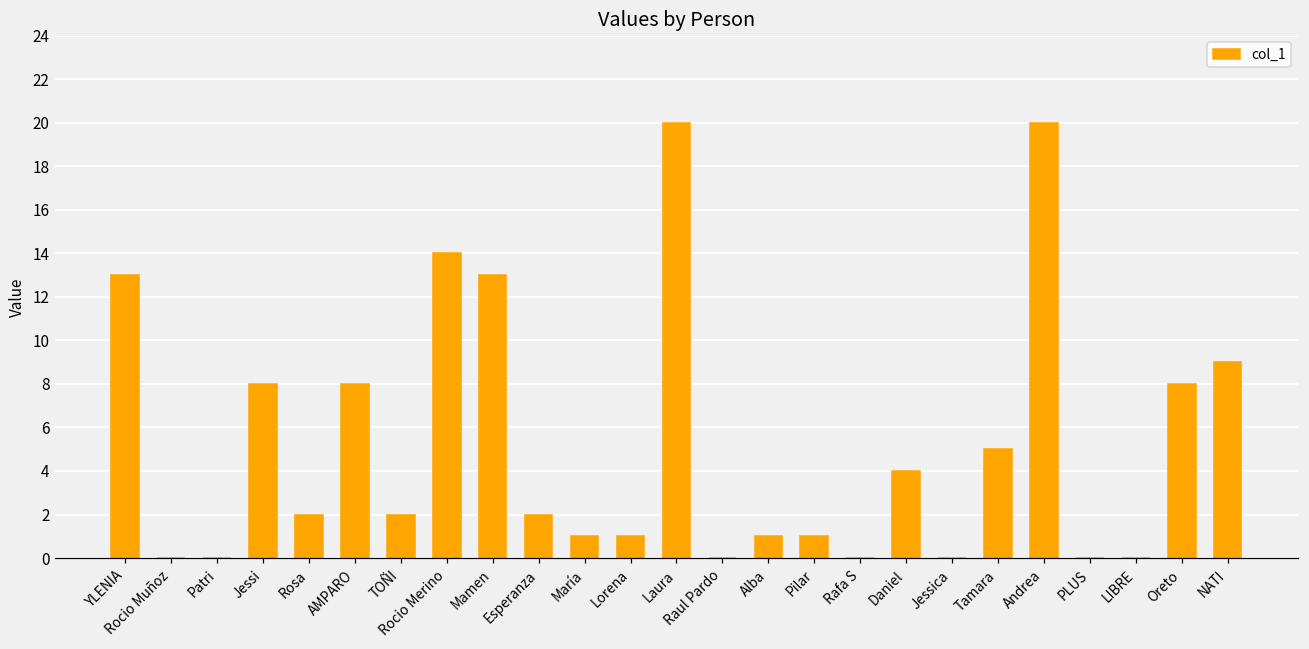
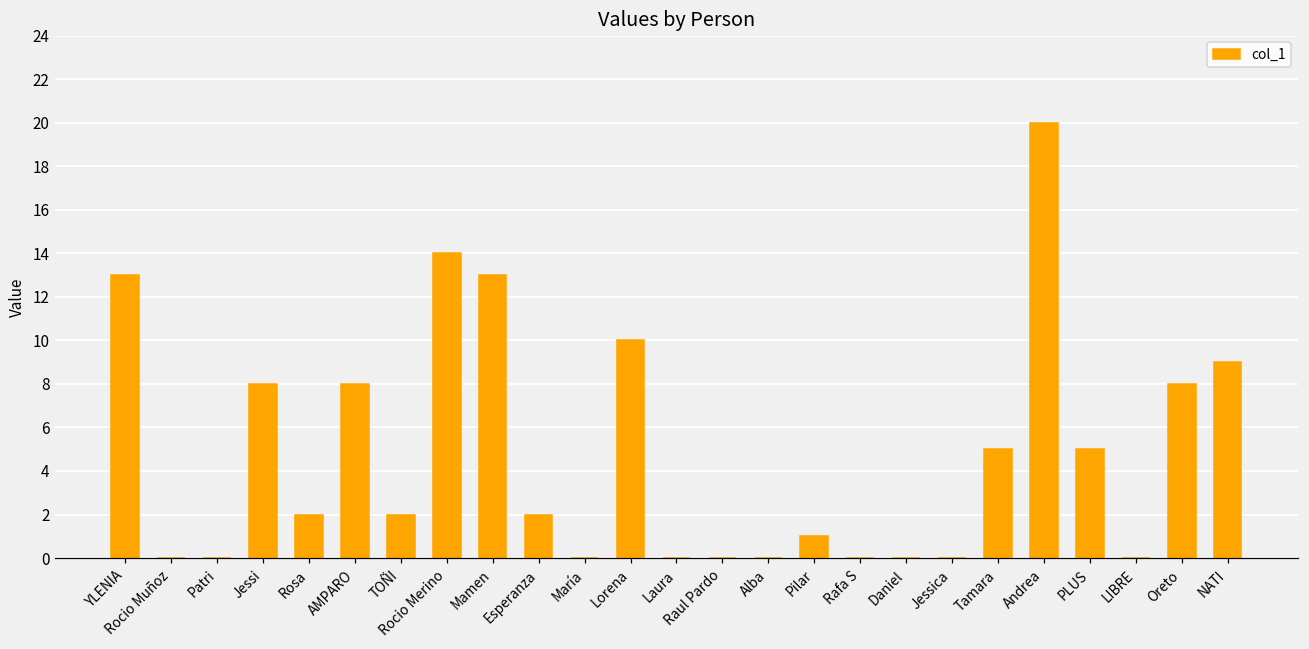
María: 1 -> 0
Lorena: 1 -> 10
Laura: 20 -> 0
Alba: 1 -> 0
Daniel: 4 -> 0
PLUS: 0 -> 5
